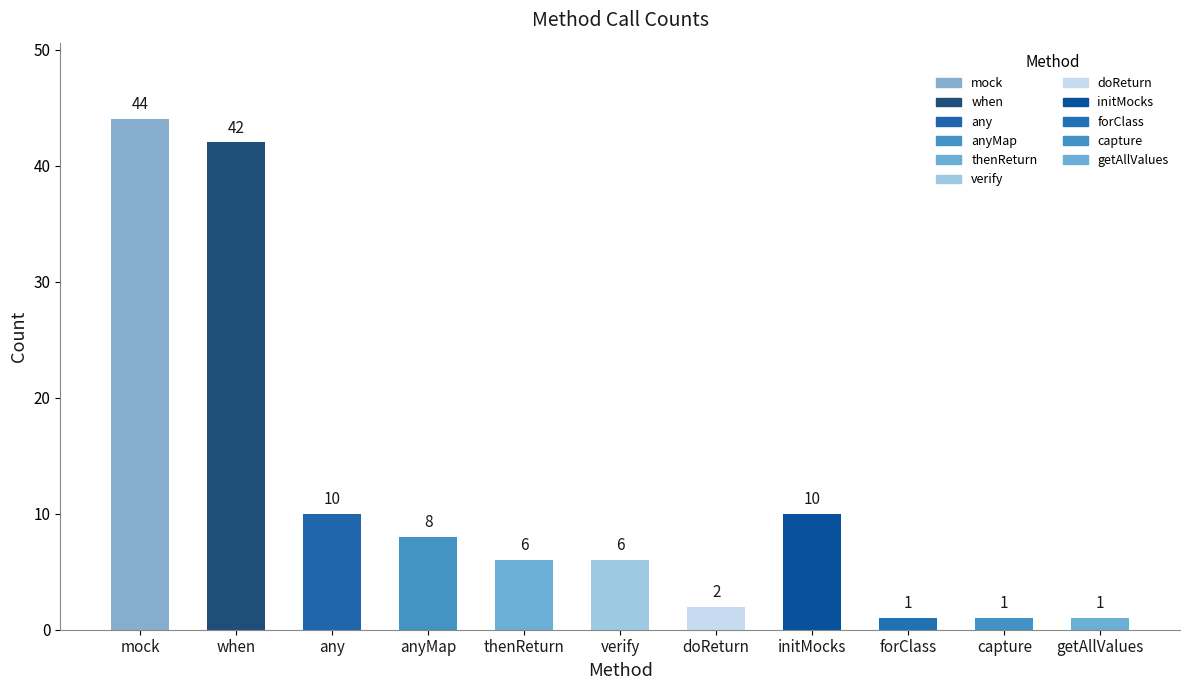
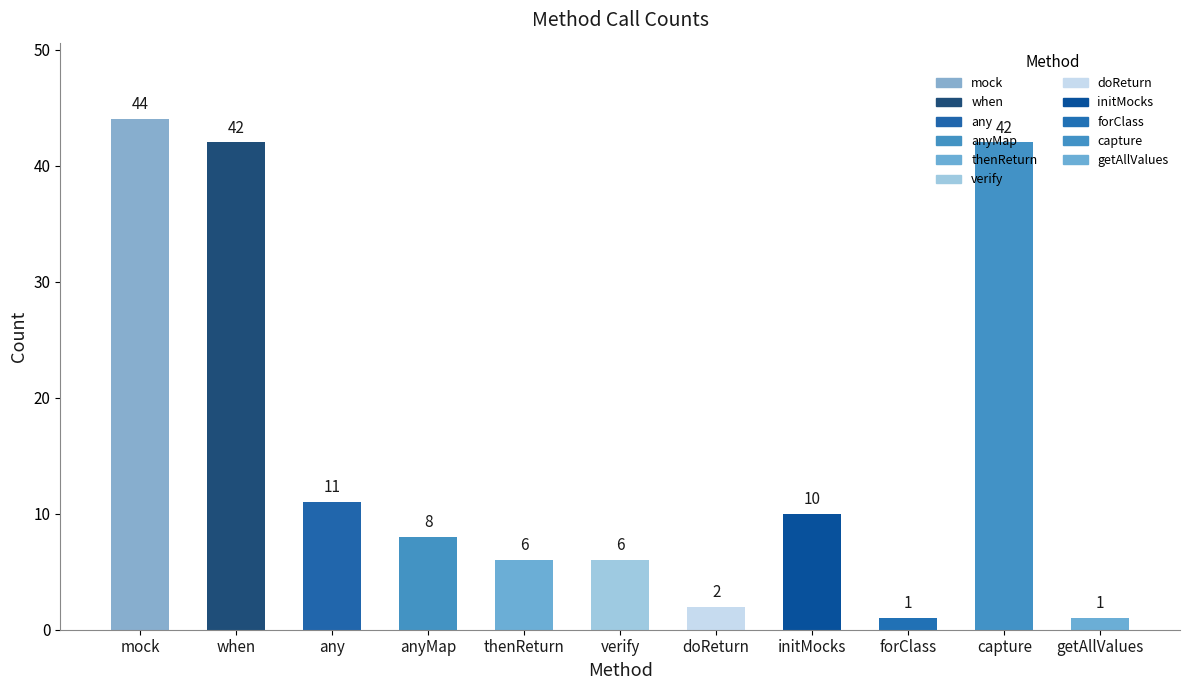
any: 10 -> 11
capture: 1 -> 42
